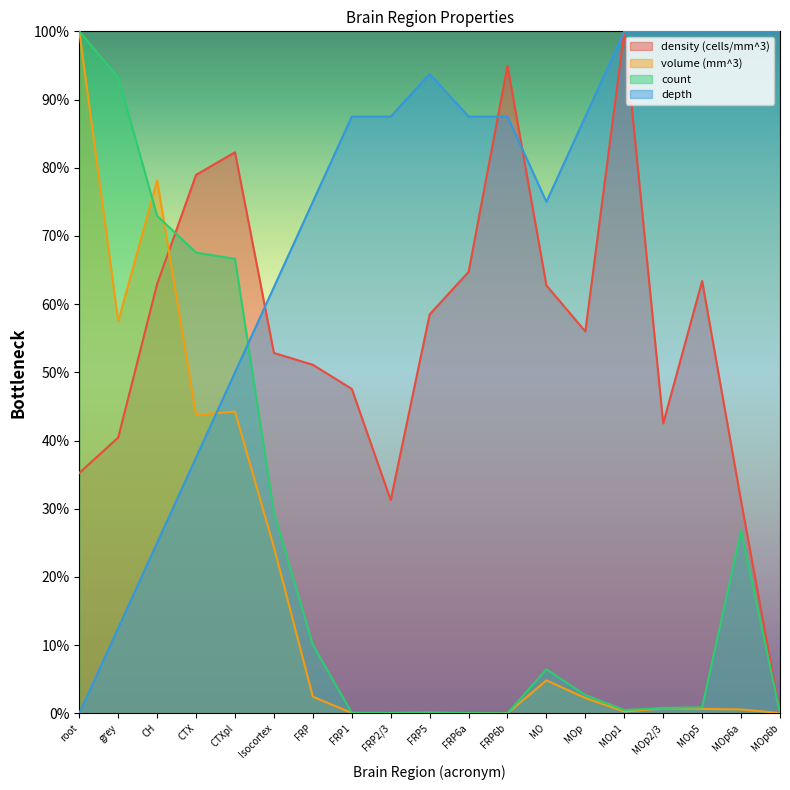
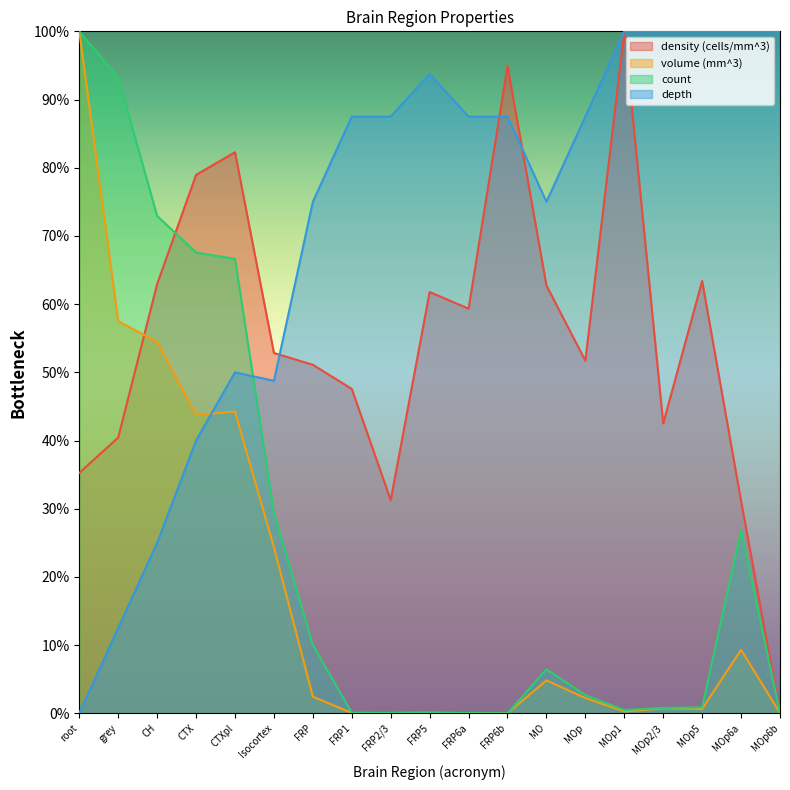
volume (mm^3), CH: 78% -> 54%
depth, CTX: 38% -> 40%
depth, Isocortex: 63% -> 49%
density (cells/mm^3), FRP5: 58% -> 62%
density (cells/mm^3), FRP6a: 65% -> 59%
density (cells/mm^3), MOp: 56% -> 52%
volume (mm^3), MOp6a: 1% -> 9%
